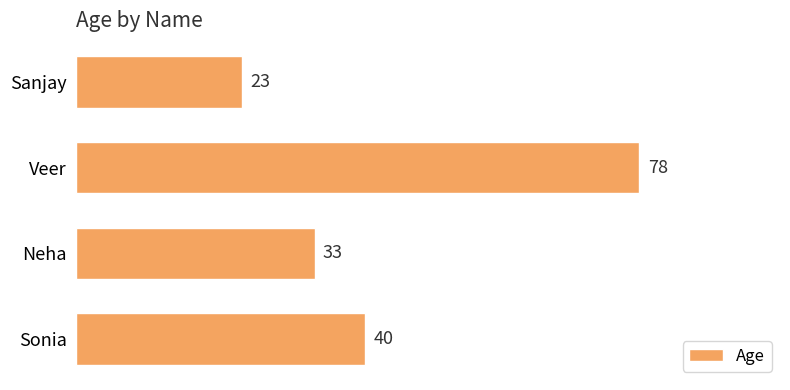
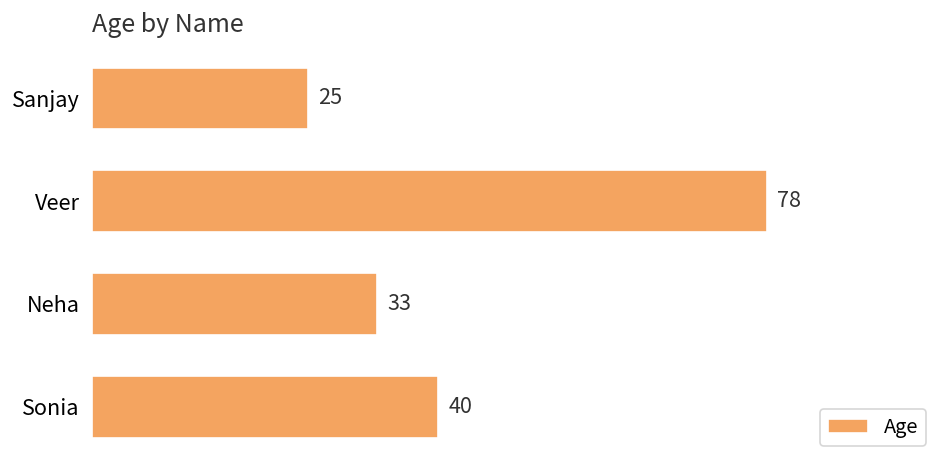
Sanjay: 23 -> 25
